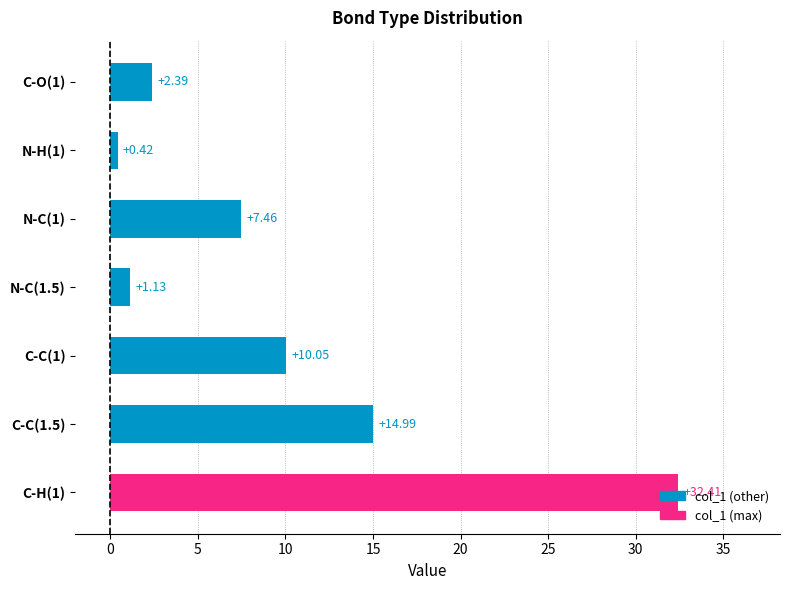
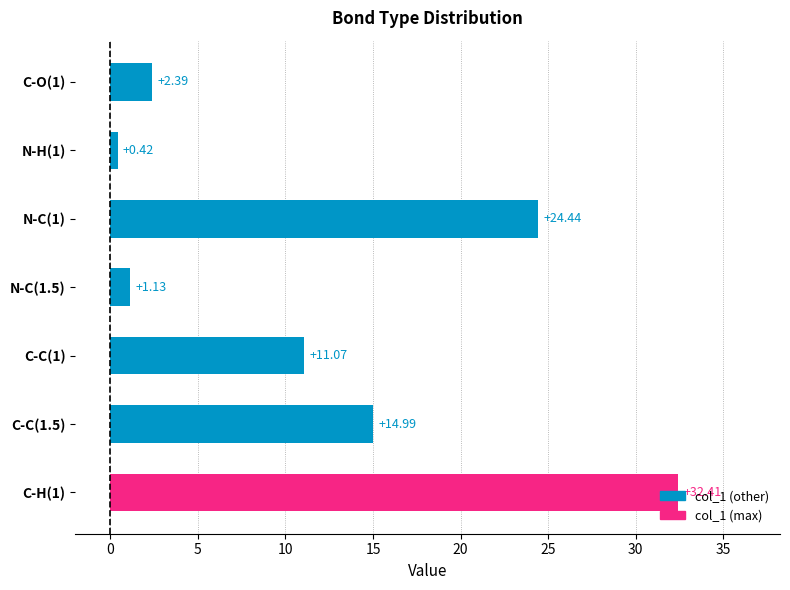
N-C(1): +7.46 -> +24.44
C-C(1): +10.05 -> +11.07
